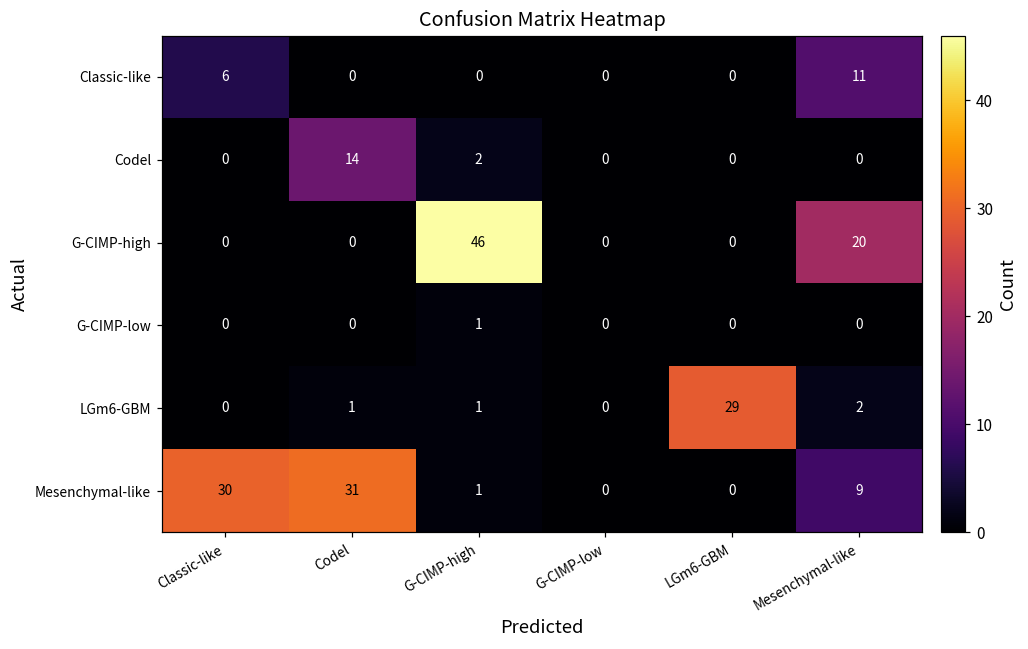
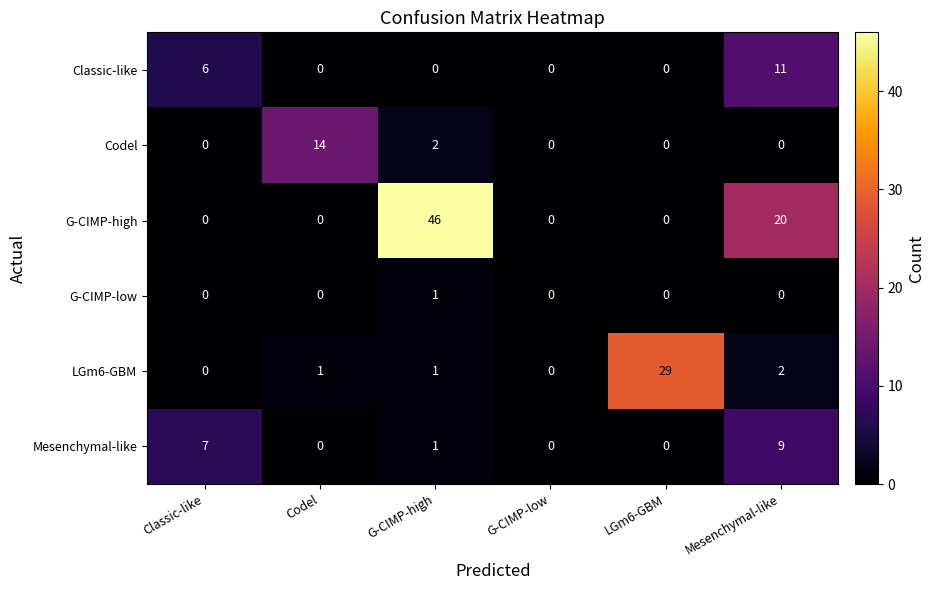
Mesenchymal-like, Classic-like: 30 -> 7
Mesenchymal-like, Codel: 31 -> 0
